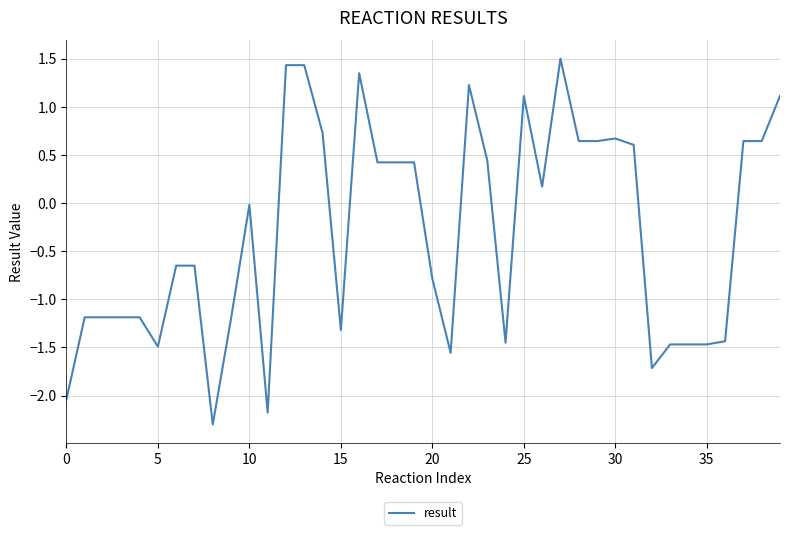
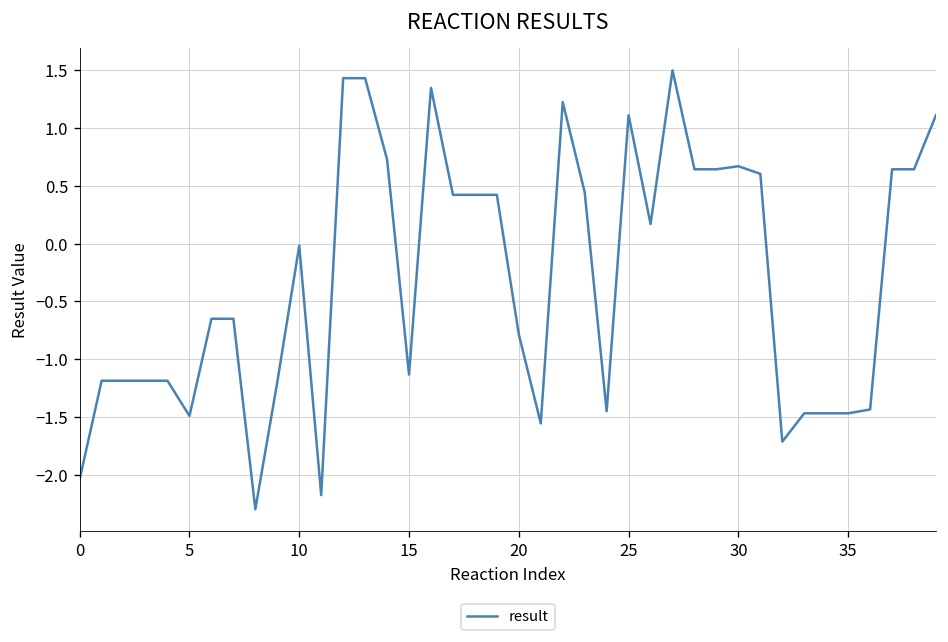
15: -1.3 -> -1.1
